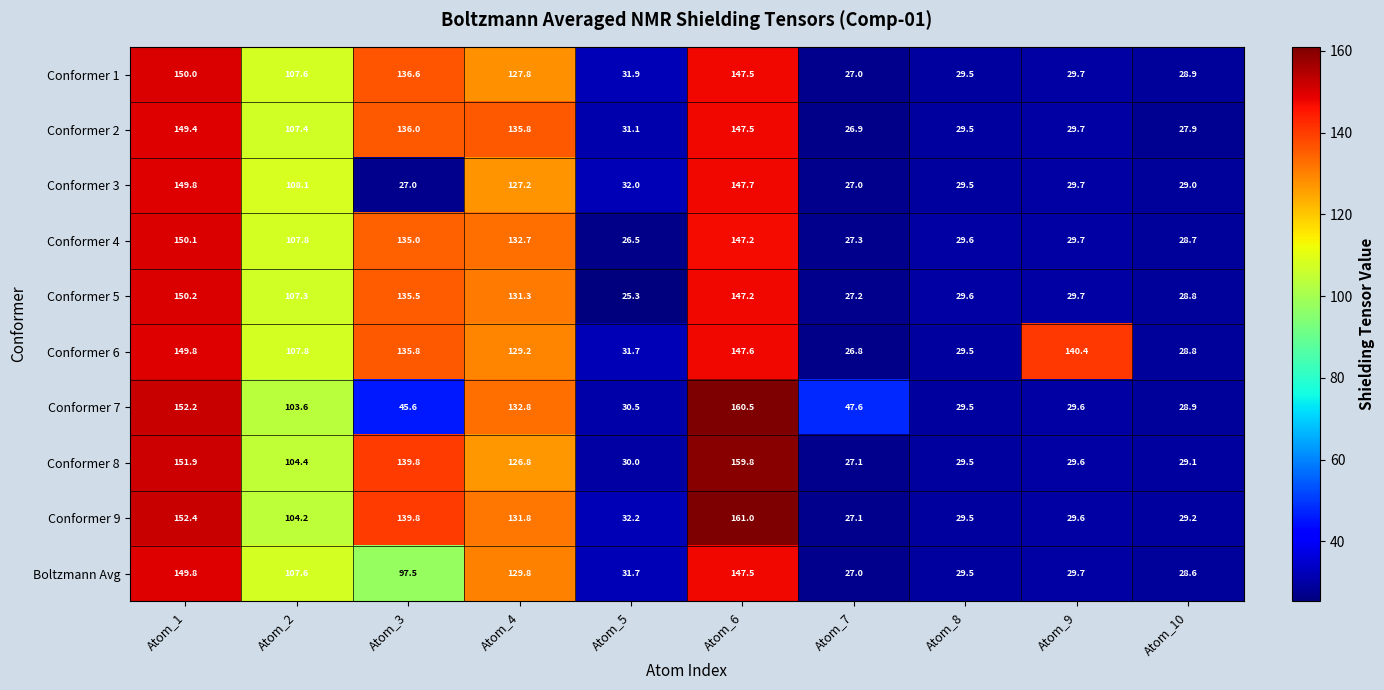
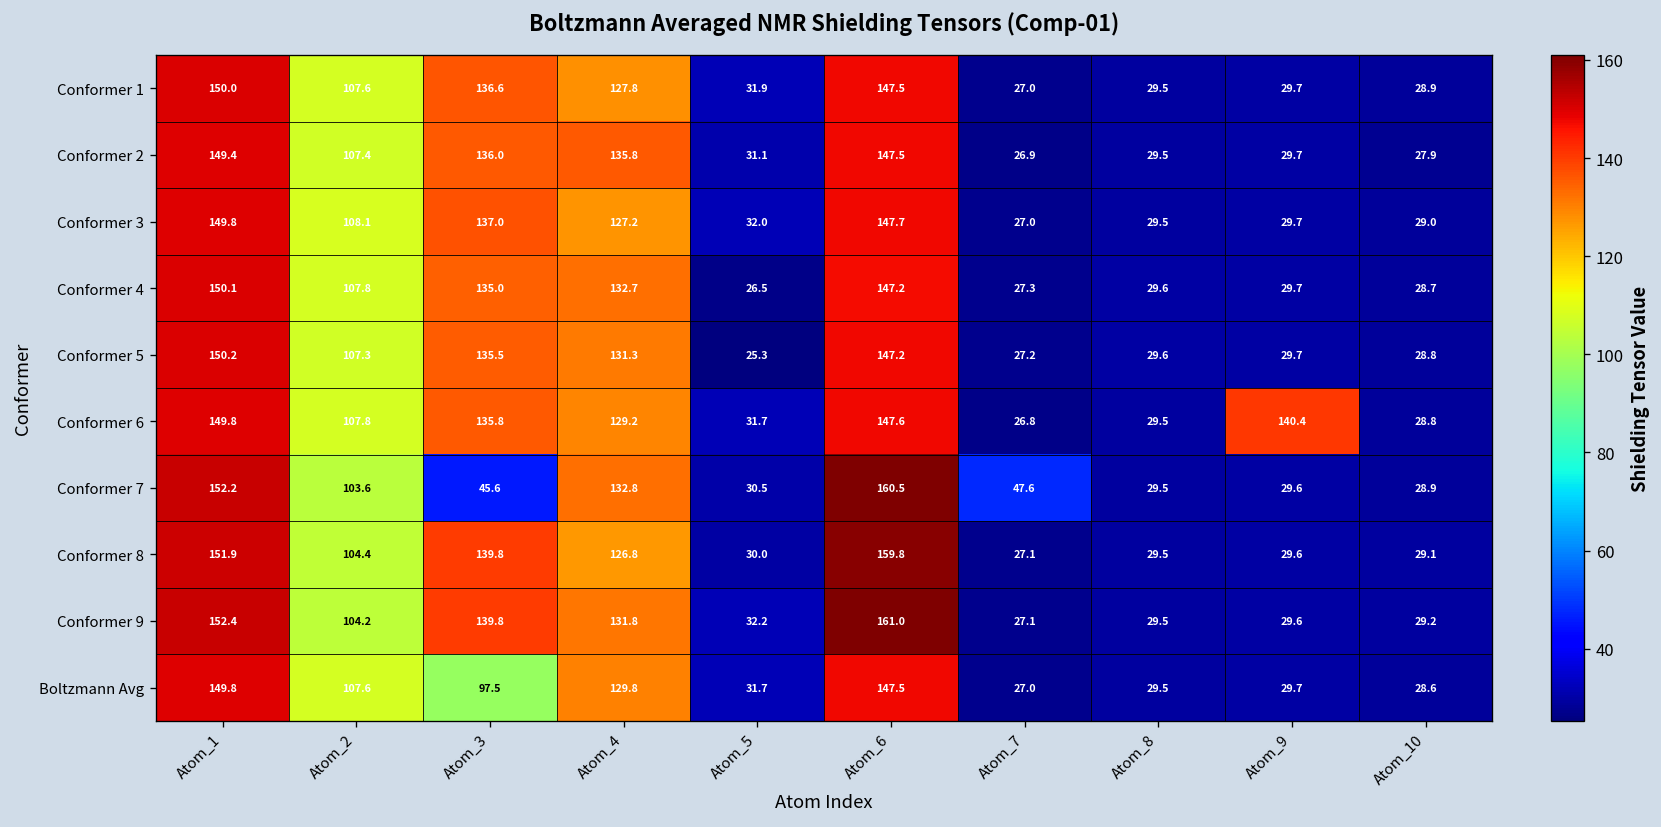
Conformer 3, Atom_3: 27.0 -> 137.0
